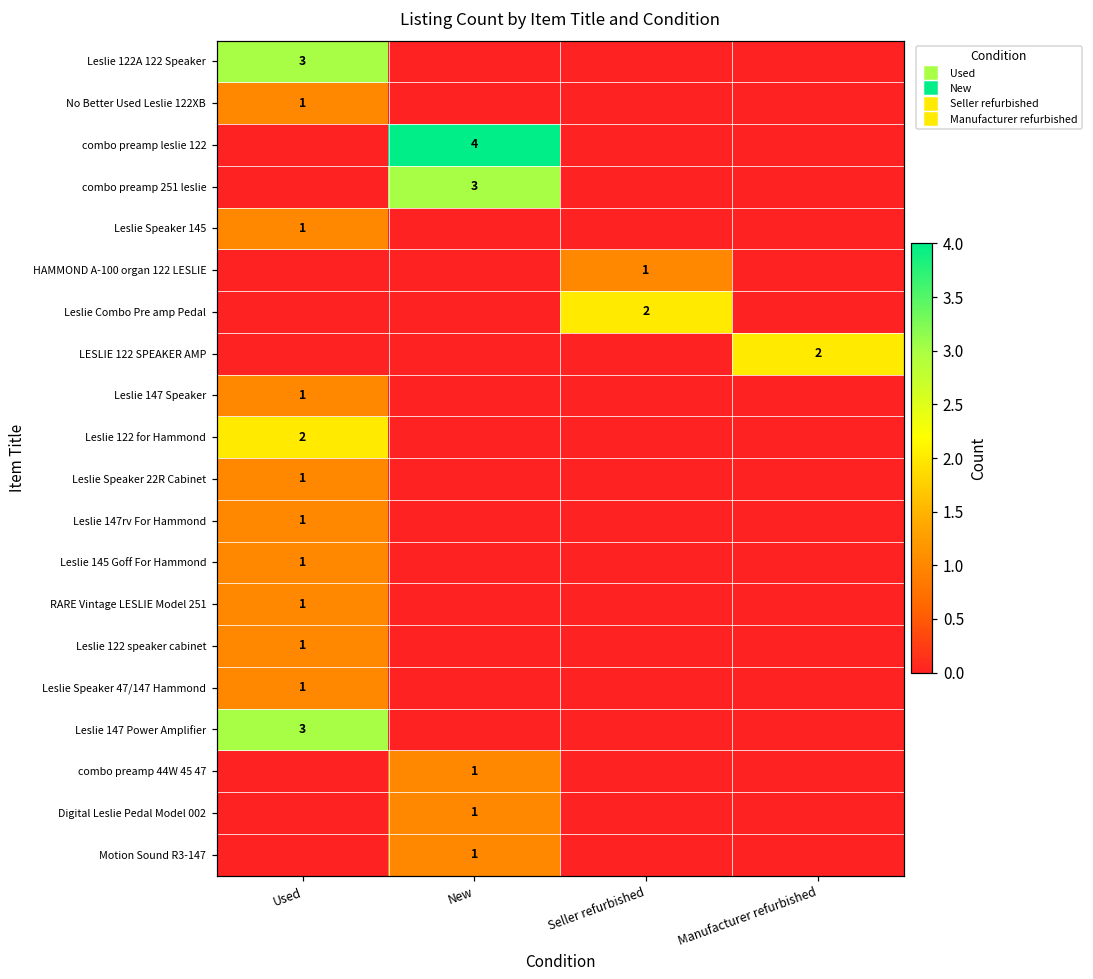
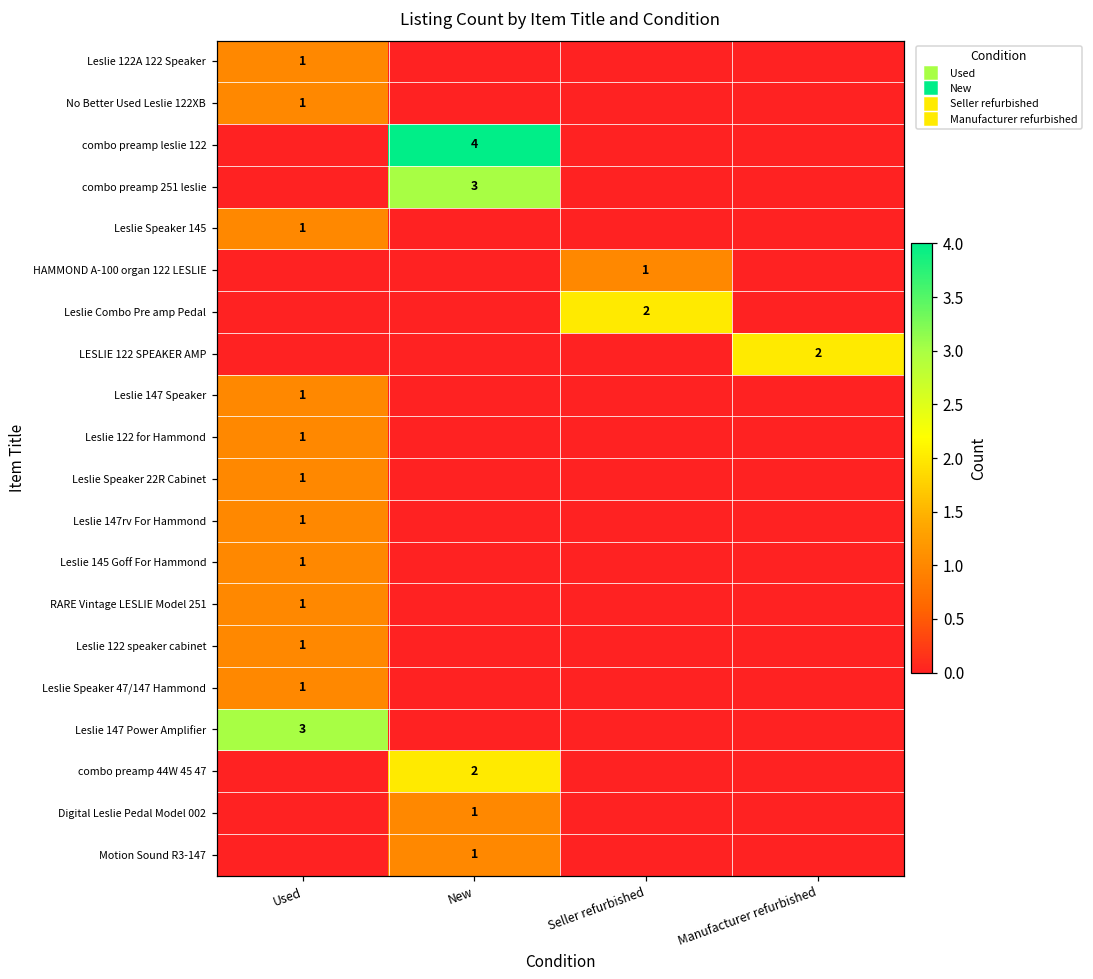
Leslie 122A 122 Speaker, Used: 3 -> 1
Leslie 122 for Hammond, Used: 2 -> 1
combo preamp 44W 45 47, New: 1 -> 2
